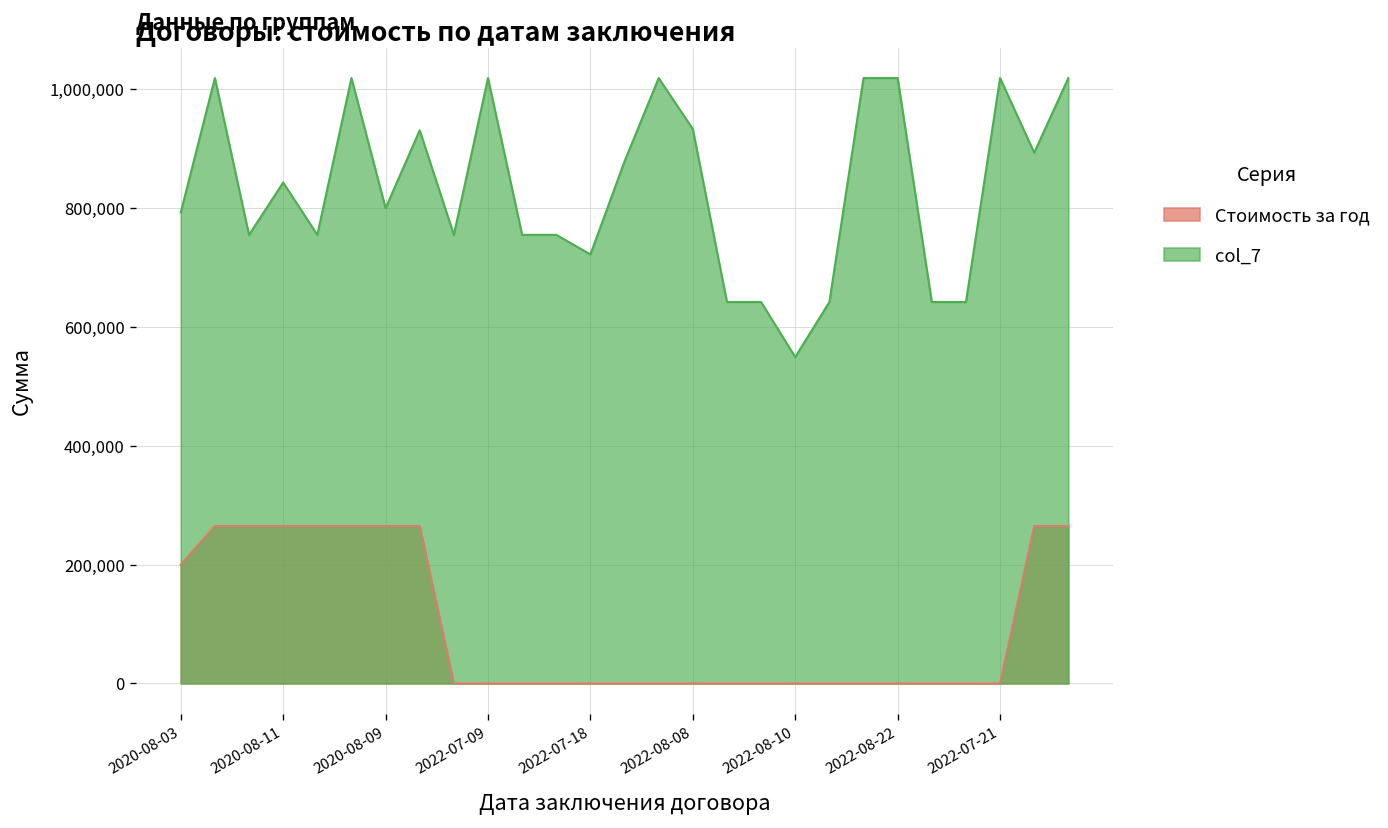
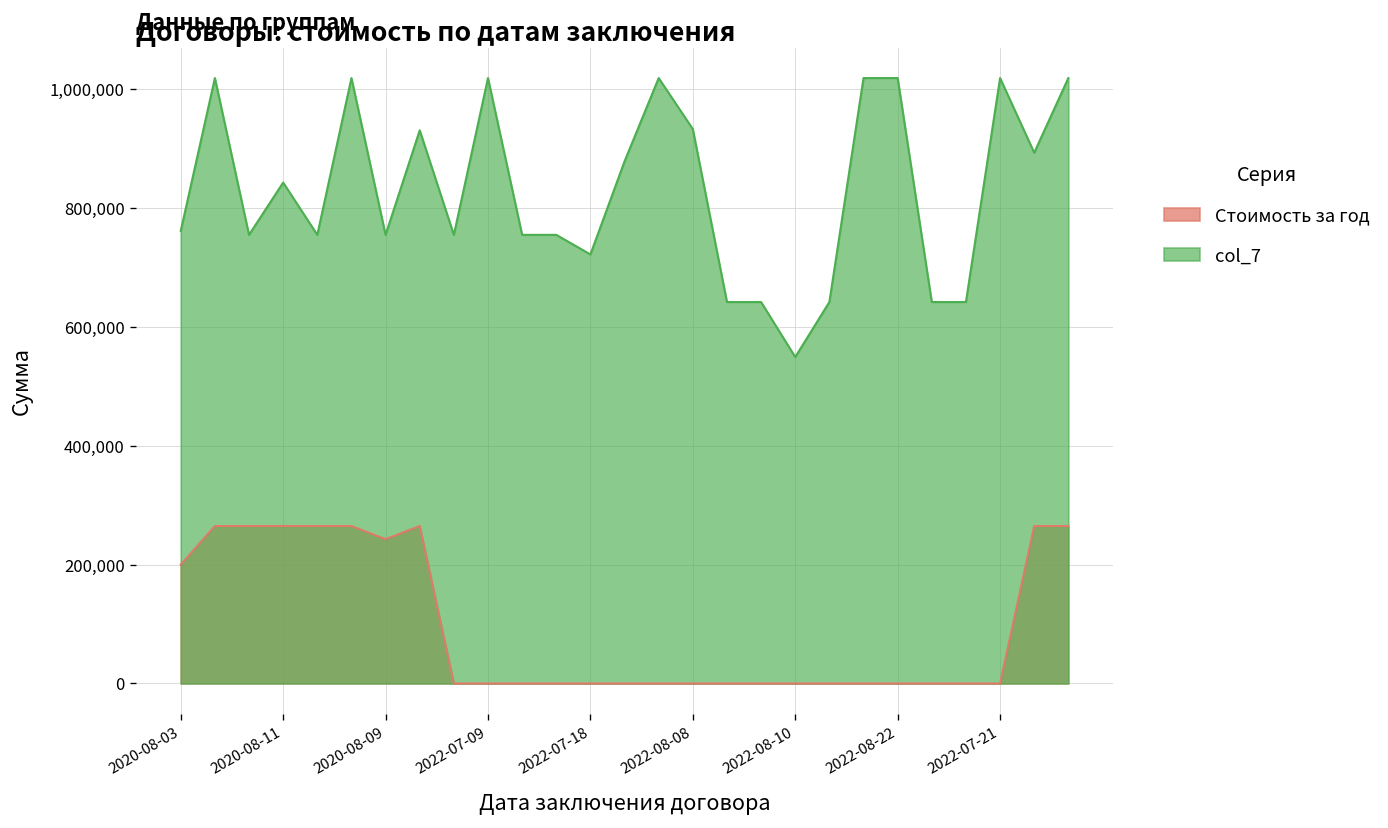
col_7, 2020-08-03: 790,000 -> 760,000
Стоимость за год, 2020-08-09: 270,000 -> 240,000
col_7, 2020-08-09: 800,000 -> 760,000
